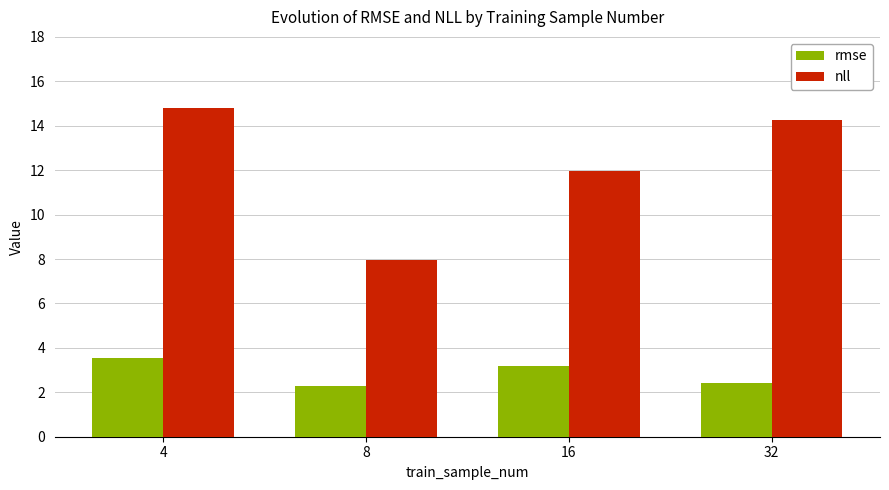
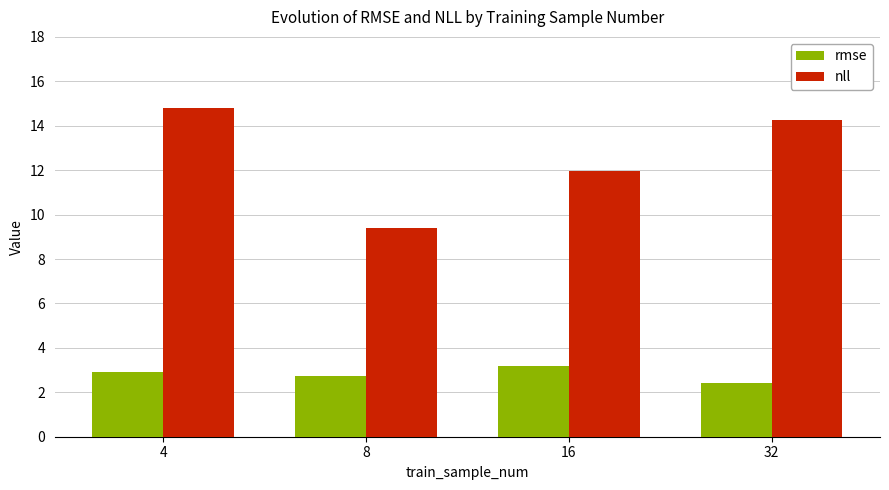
rmse, 4: 3.5 -> 2.9
rmse, 8: 2.3 -> 2.8
nll, 8: 7.9 -> 9.4
